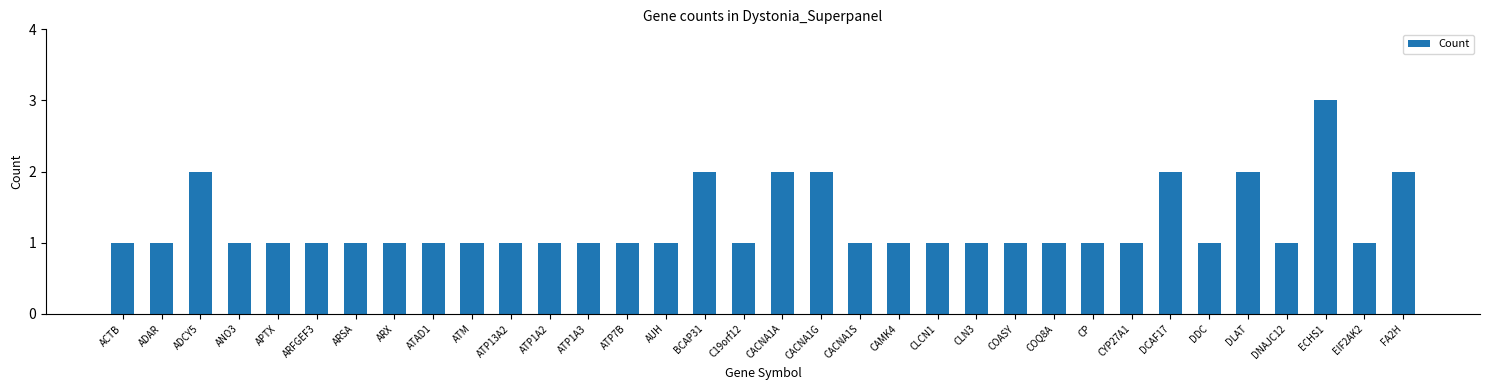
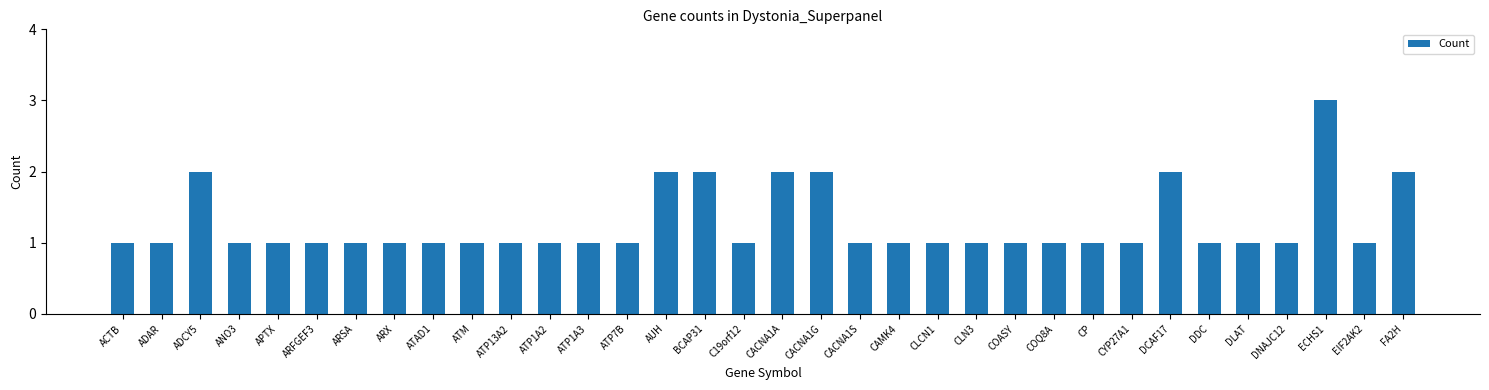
AUH: 1 -> 2
DLAT: 2 -> 1
